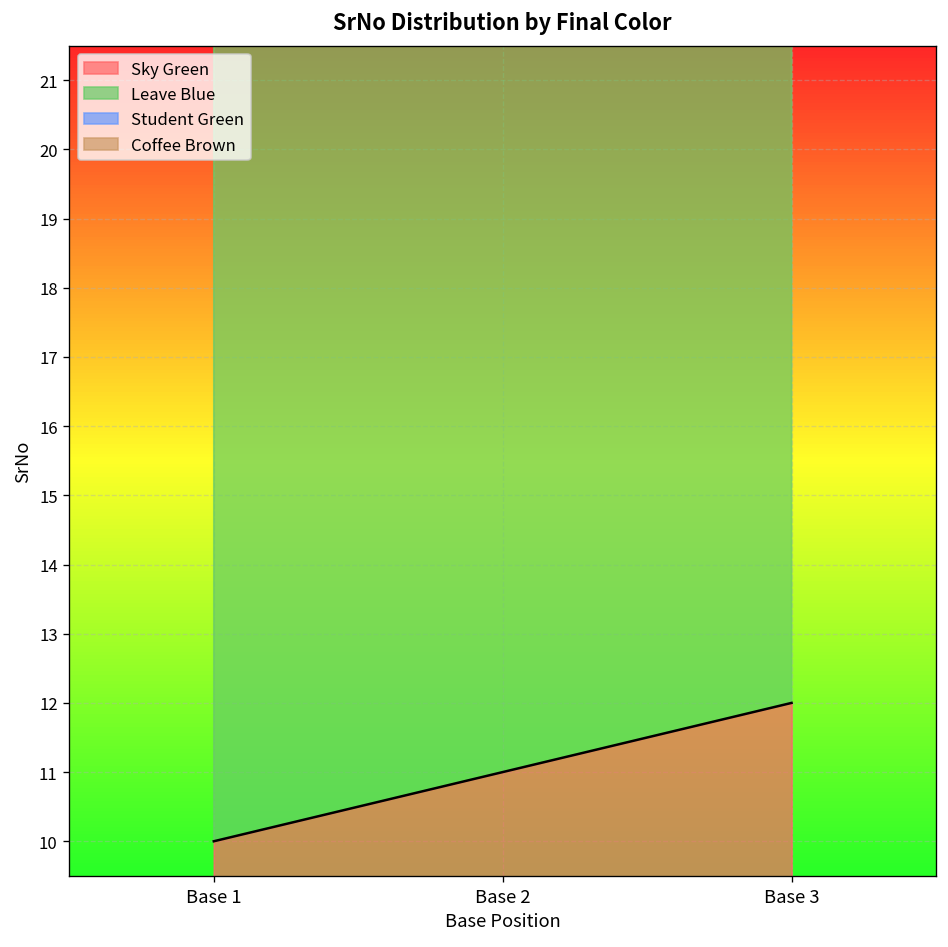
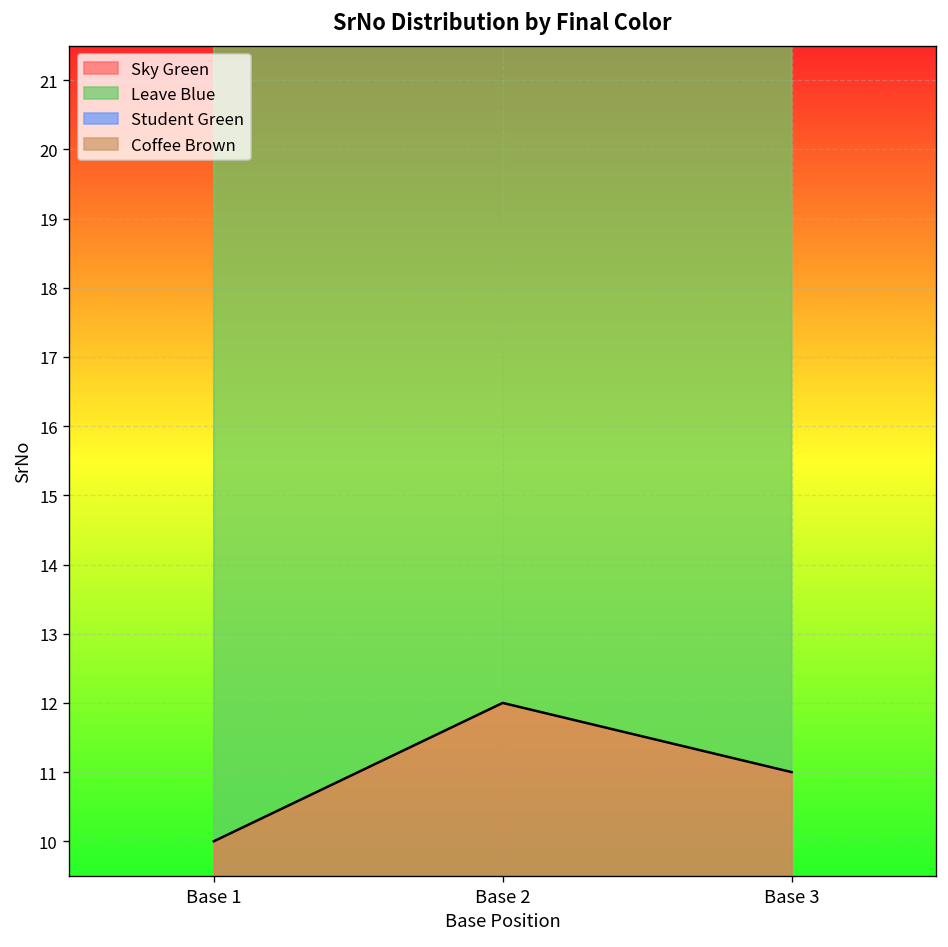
Sky Green, Base 2: 11 -> 12
Sky Green, Base 3: 12 -> 11
